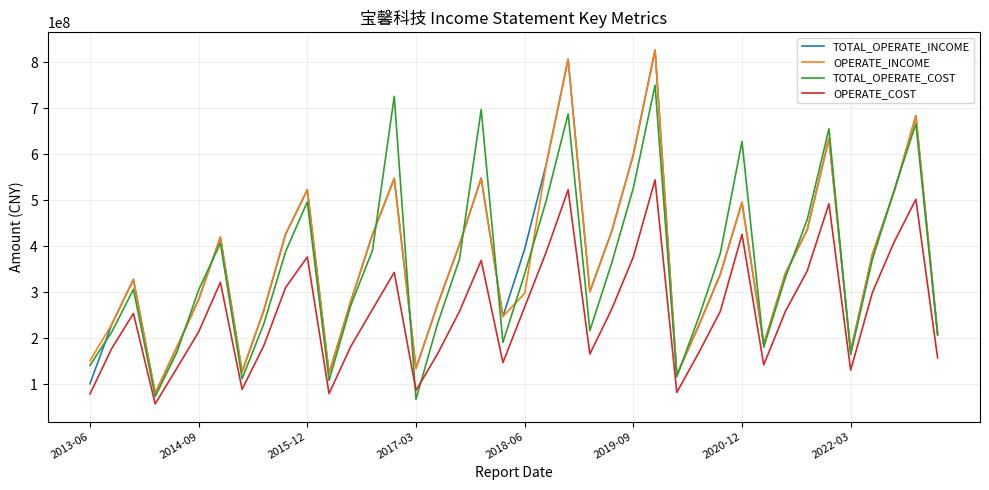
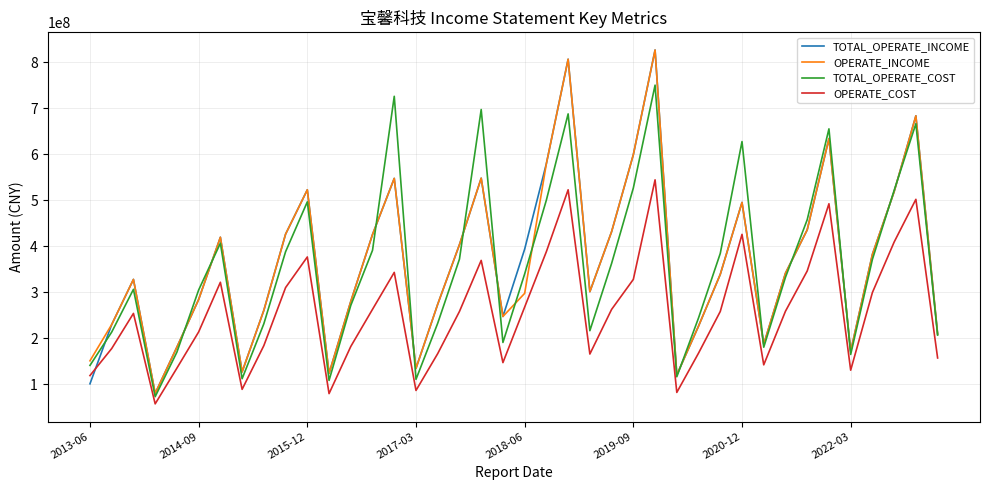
OPERATE_COST, 2013-06: 80000000 -> 120000000
TOTAL_OPERATE_COST, 2017-03: 70000000 -> 110000000
OPERATE_COST, 2019-09: 380000000 -> 330000000
